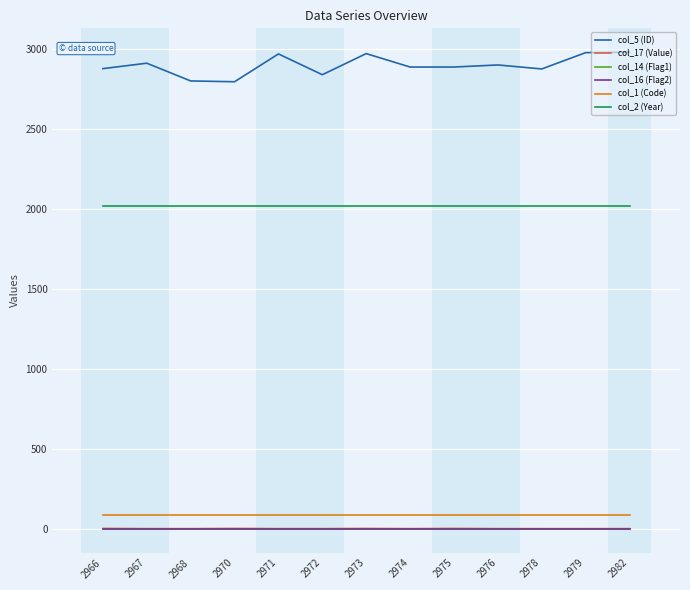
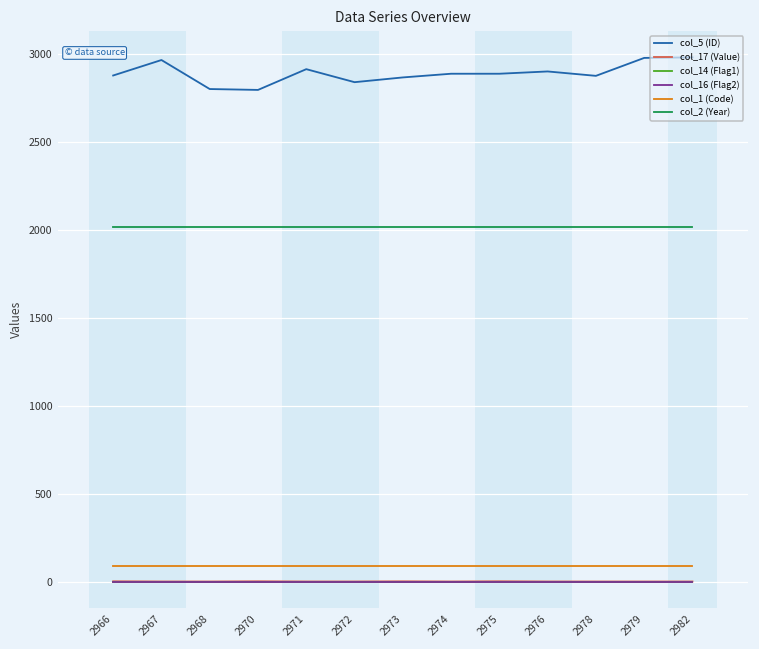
col_5 (ID), 2967: 2910 -> 2970
col_5 (ID), 2971: 2970 -> 2920
col_5 (ID), 2973: 2970 -> 2870
